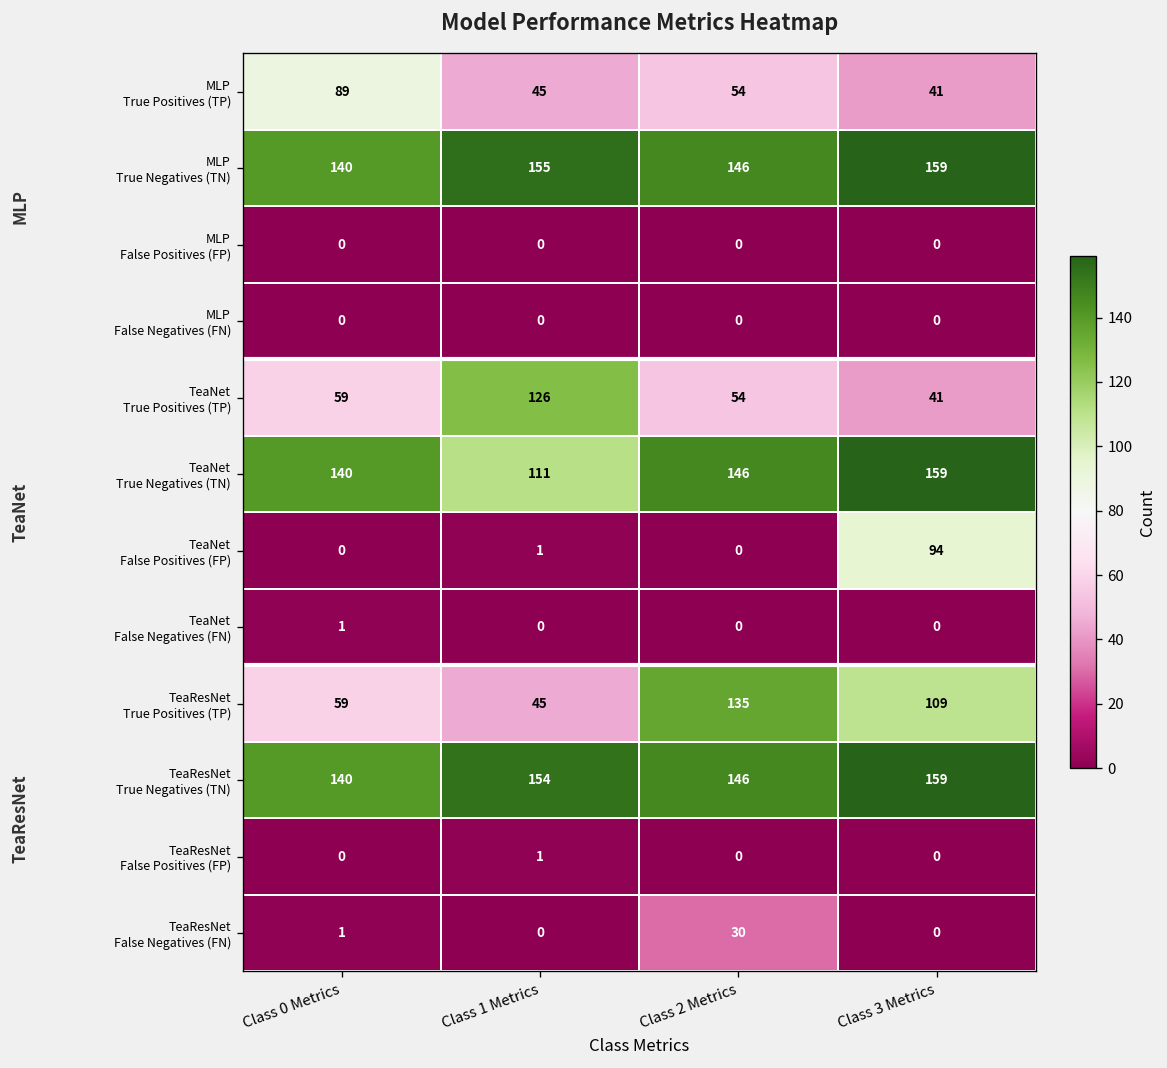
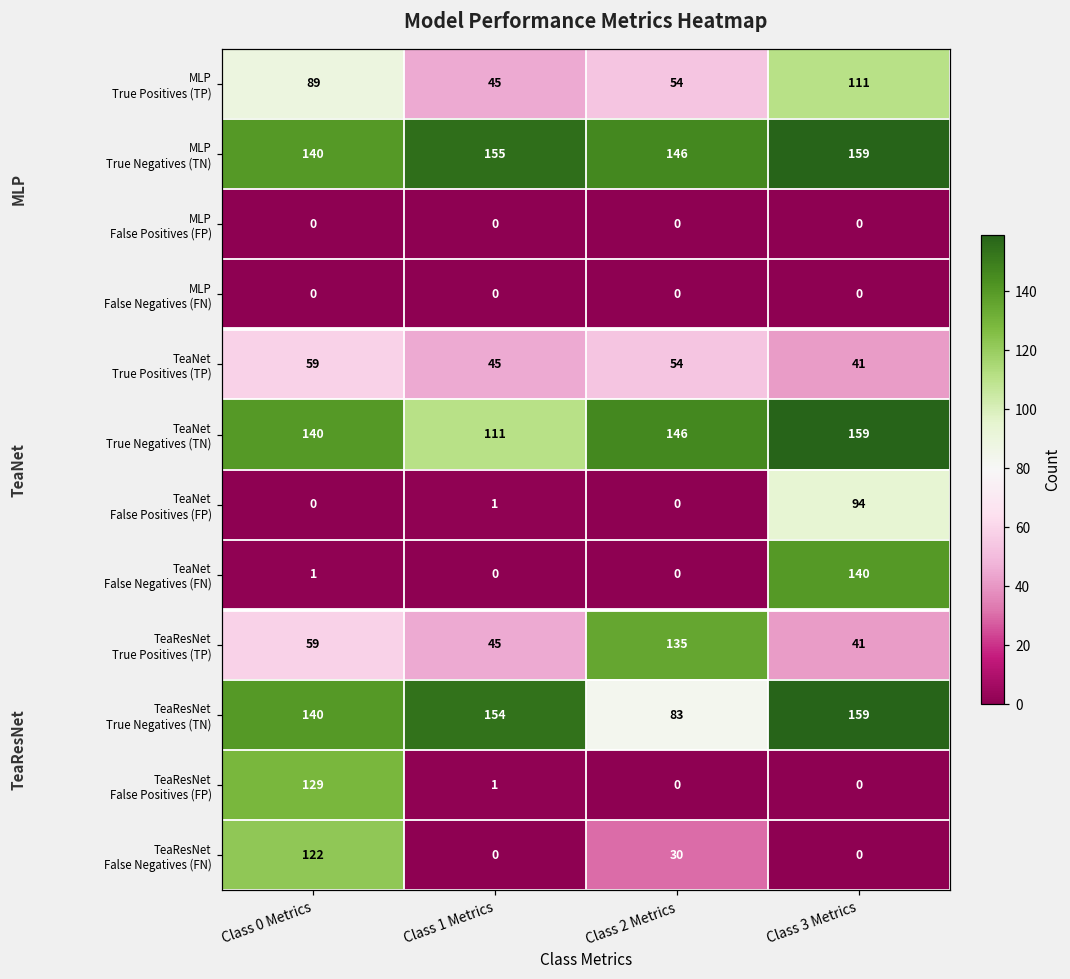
MLP True Positives (TP), Class 3 Metrics: 41 -> 111
TeaNet True Positives (TP), Class 1 Metrics: 126 -> 45
TeaNet False Negatives (FN), Class 3 Metrics: 0 -> 140
TeaResNet True Positives (TP), Class 3 Metrics: 109 -> 41
TeaResNet True Negatives (TN), Class 2 Metrics: 146 -> 83
TeaResNet False Positives (FP), Class 0 Metrics: 0 -> 129
TeaResNet False Negatives (FN), Class 0 Metrics: 1 -> 122
